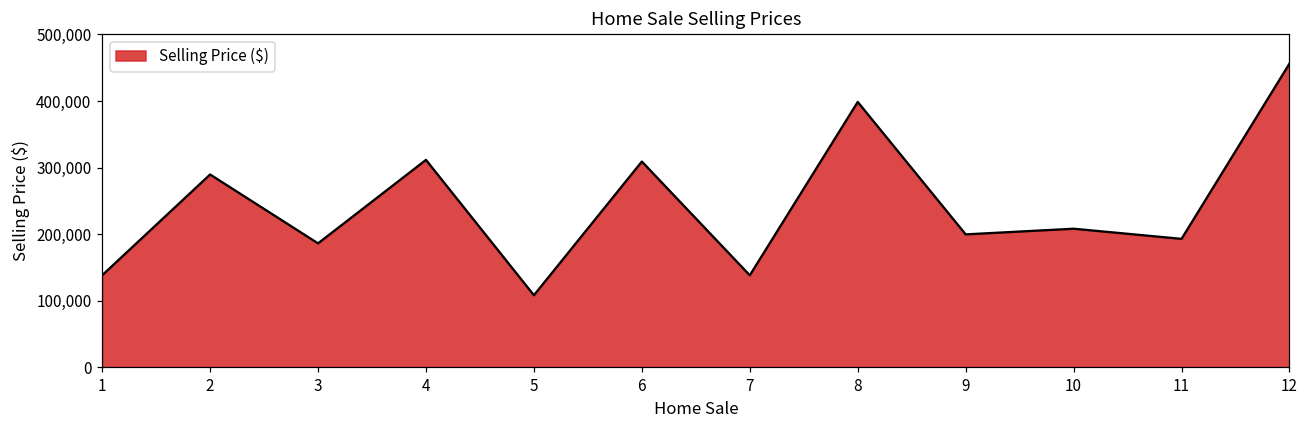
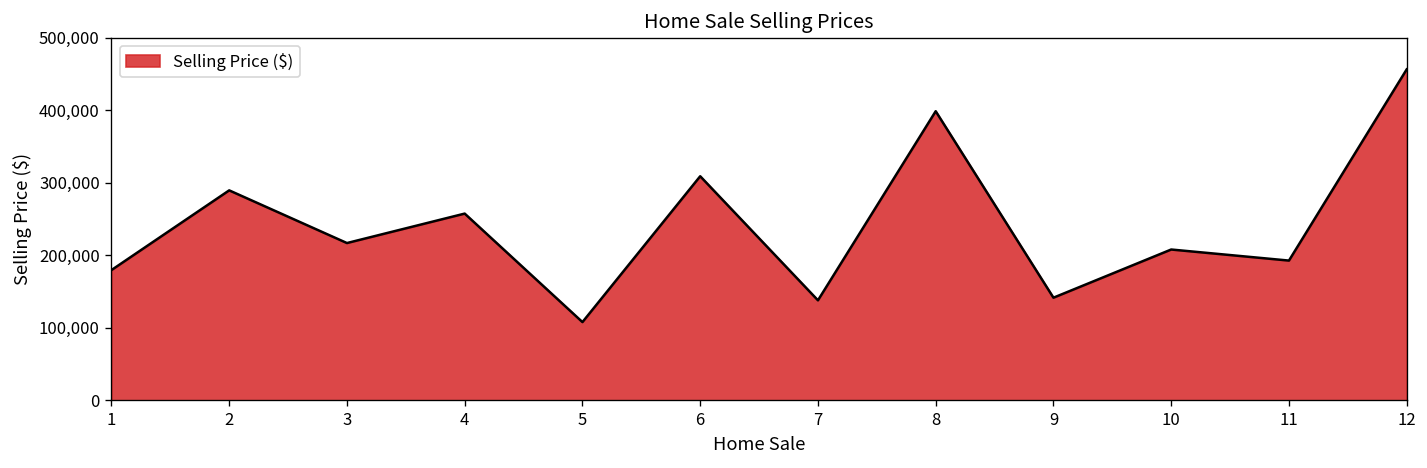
1: 140,000 -> 180,000
3: 190,000 -> 220,000
4: 310,000 -> 260,000
9: 200,000 -> 140,000
